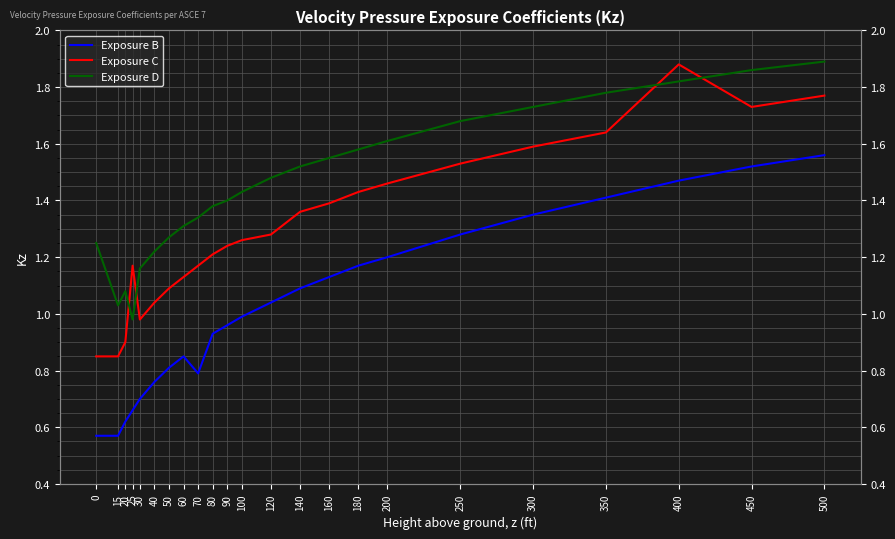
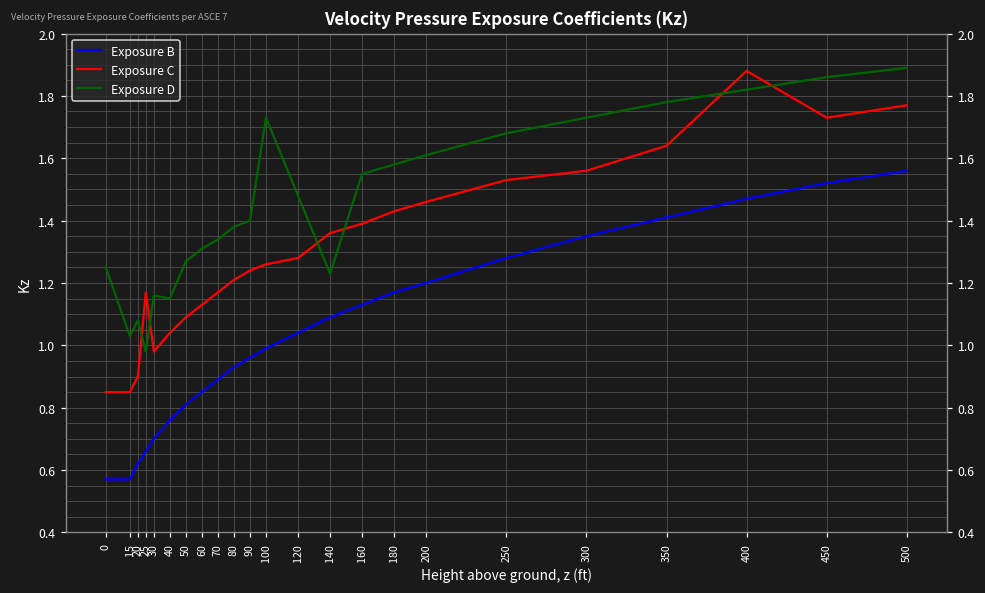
Exposure D, 40: 1.22 -> 1.15
Exposure B, 70: 0.79 -> 0.89
Exposure D, 100: 1.43 -> 1.73
Exposure D, 140: 1.52 -> 1.23
Exposure C, 300: 1.59 -> 1.56
